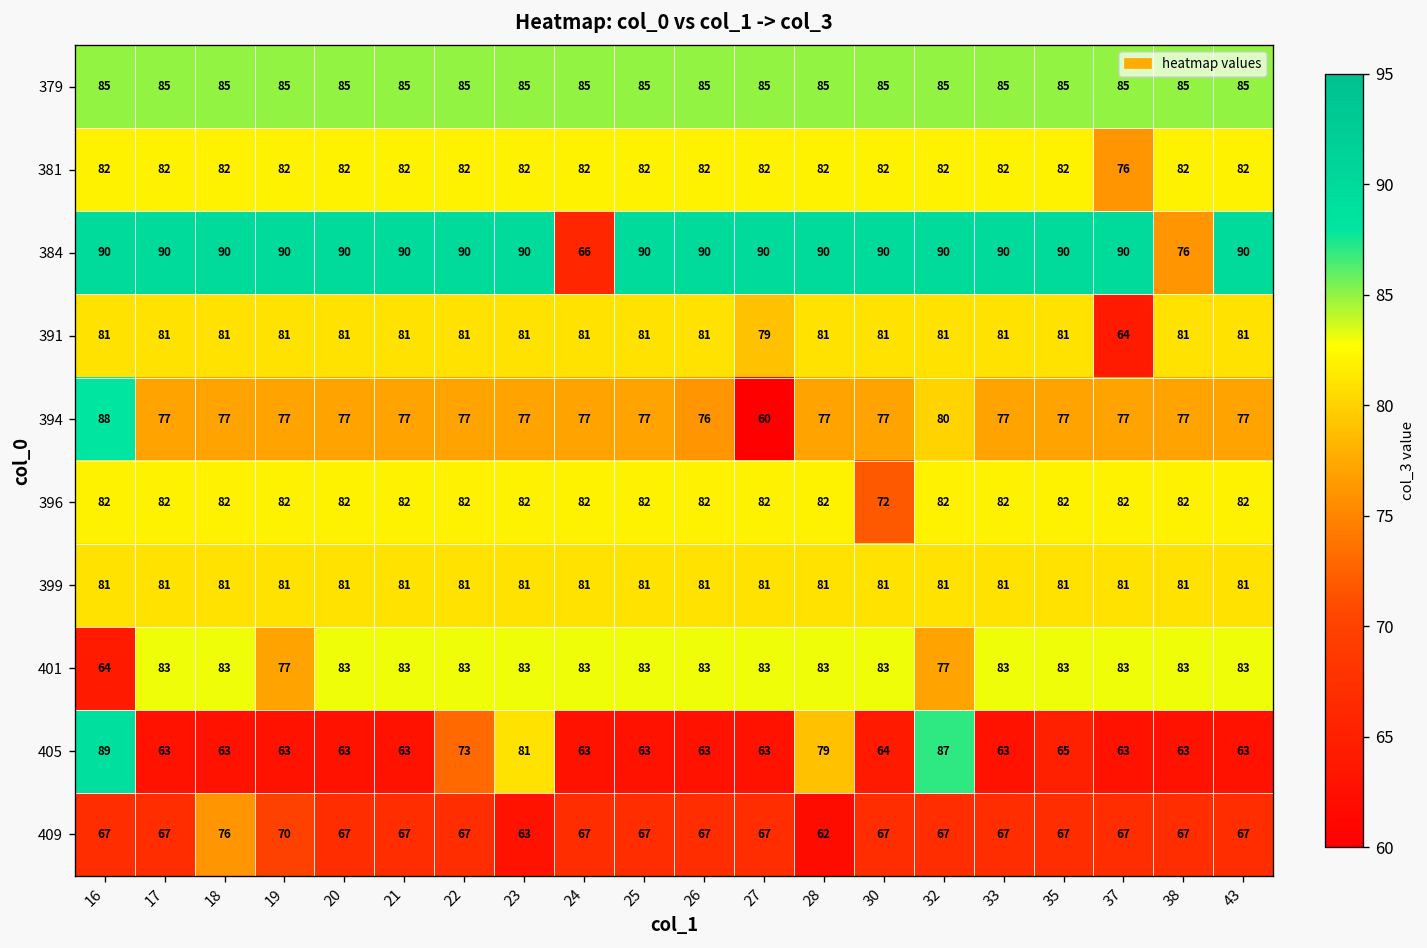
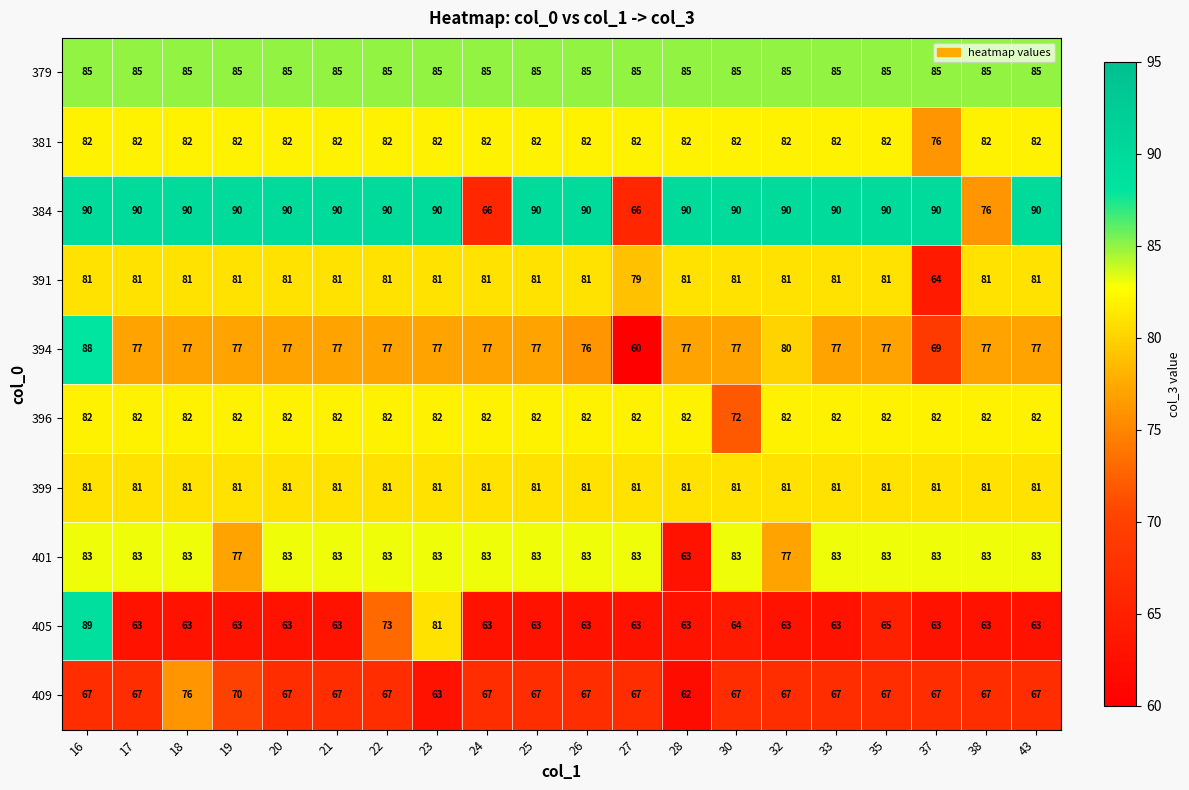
384, 27: 90 -> 66
394, 37: 77 -> 69
401, 16: 64 -> 83
401, 28: 83 -> 63
405, 28: 79 -> 63
405, 32: 87 -> 63
